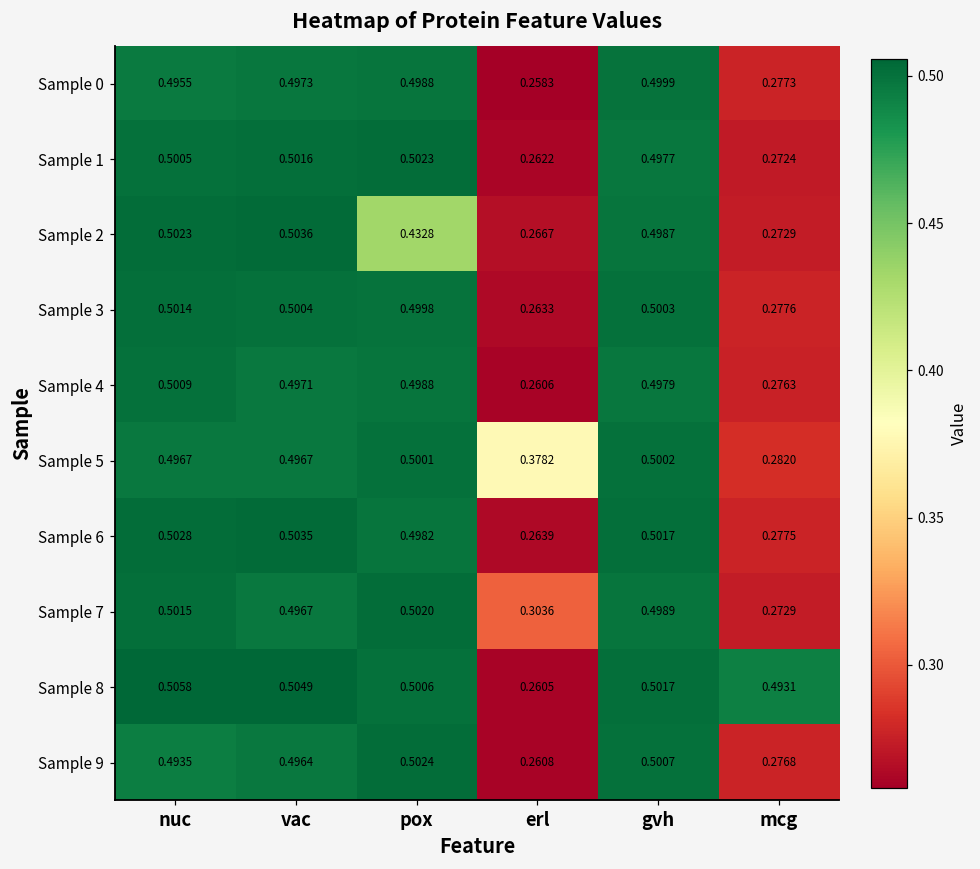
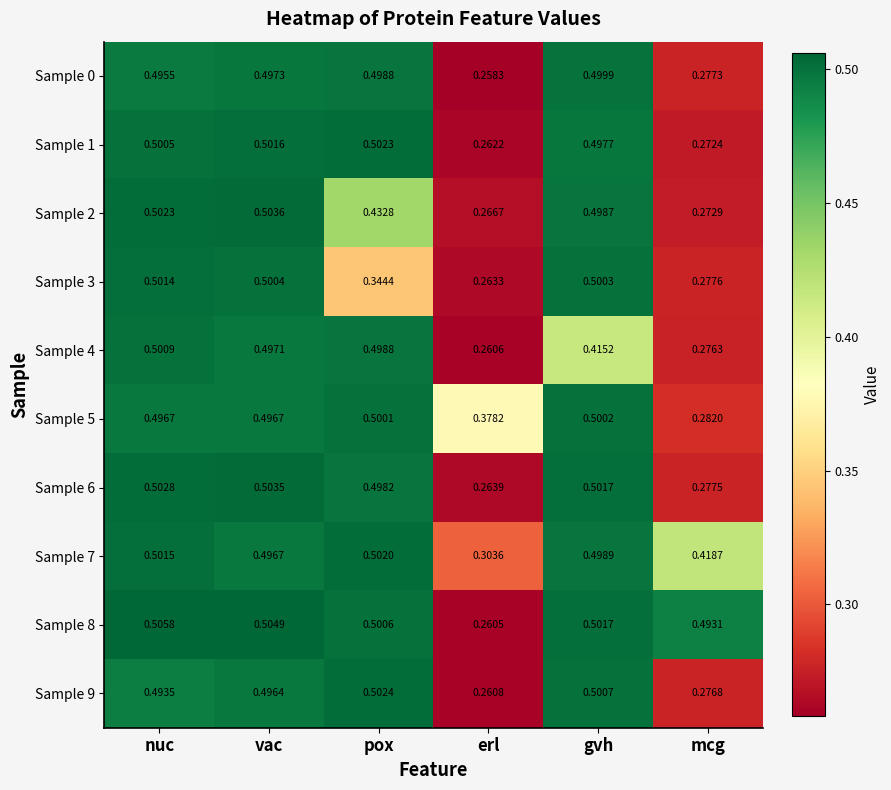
Sample 3, pox: 0.4998 -> 0.3444
Sample 4, gvh: 0.4979 -> 0.4152
Sample 7, mcg: 0.2729 -> 0.4187
